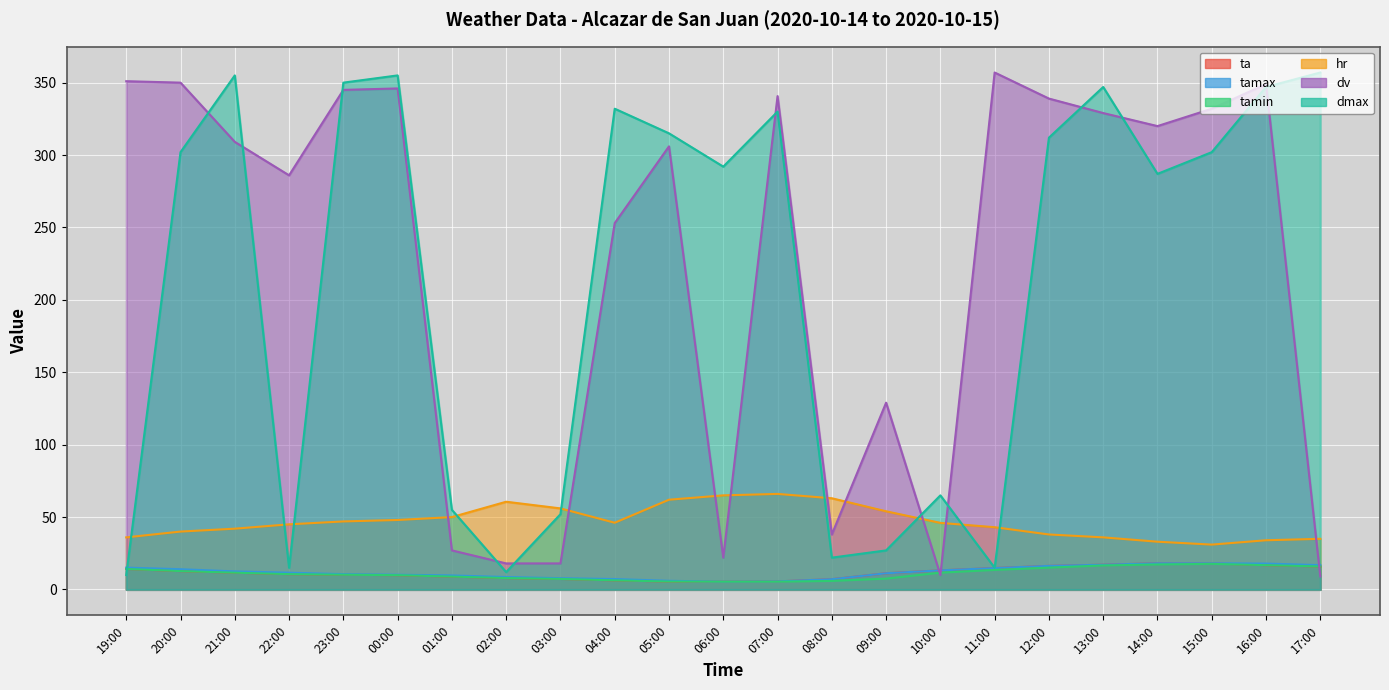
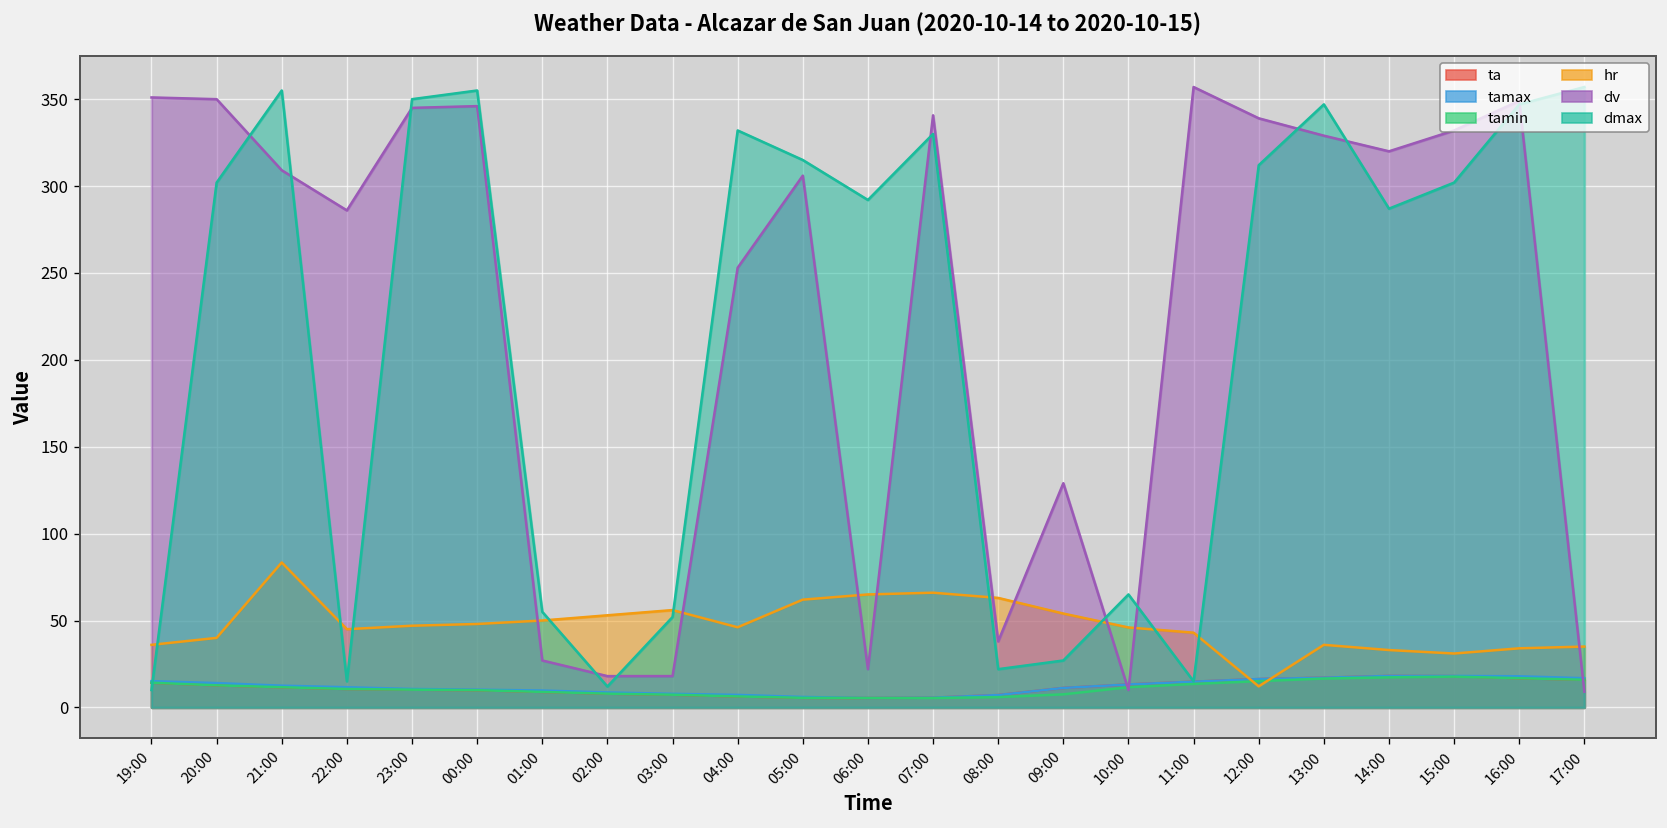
hr, 21:00: 42 -> 83
hr, 02:00: 61 -> 53
hr, 12:00: 38 -> 12
